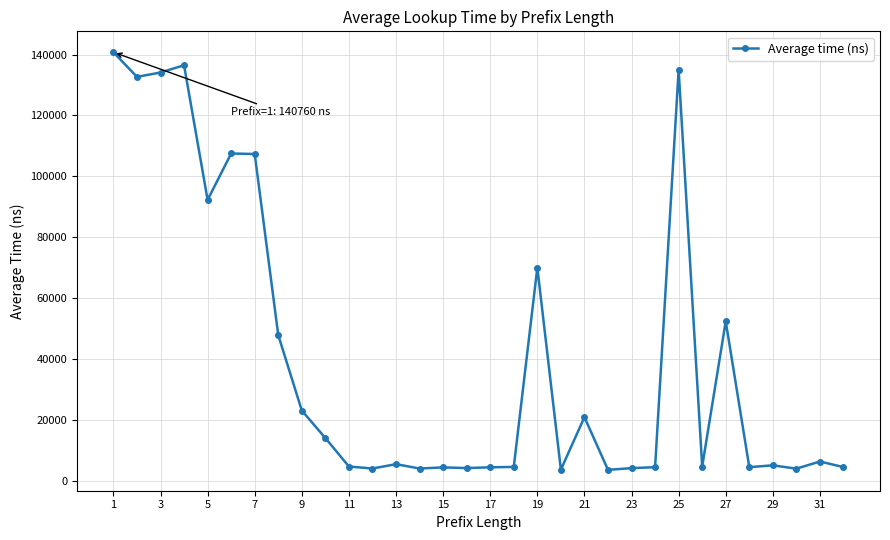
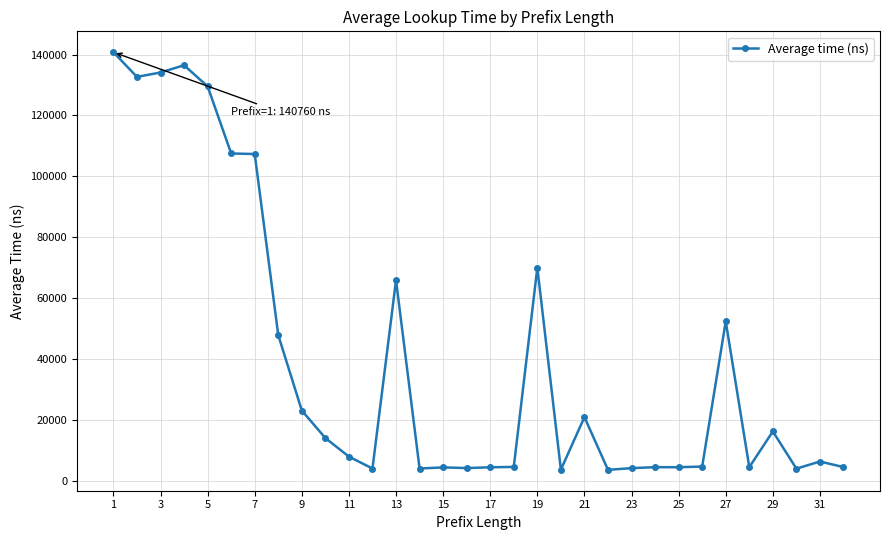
5: 92000 -> 130000
11: 5000 -> 8000
13: 6000 -> 66000
25: 135000 -> 5000
29: 5000 -> 16000
